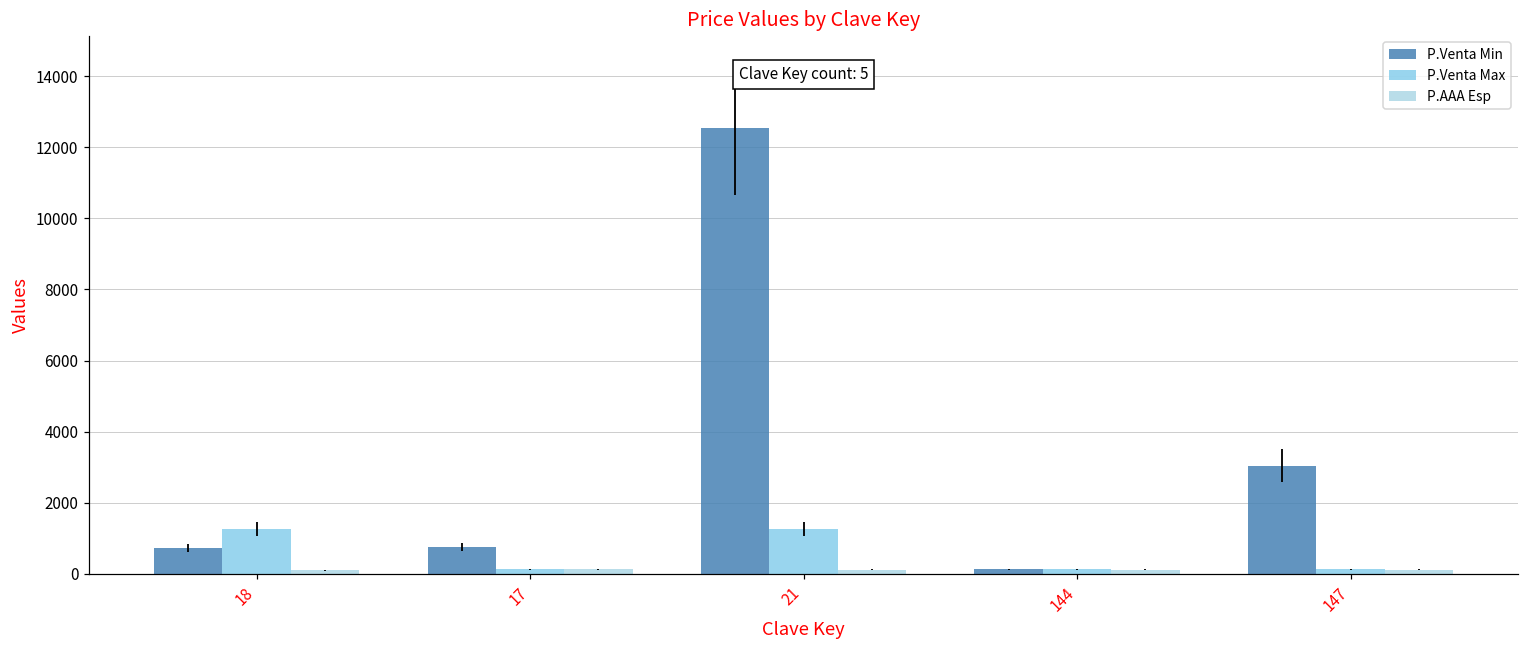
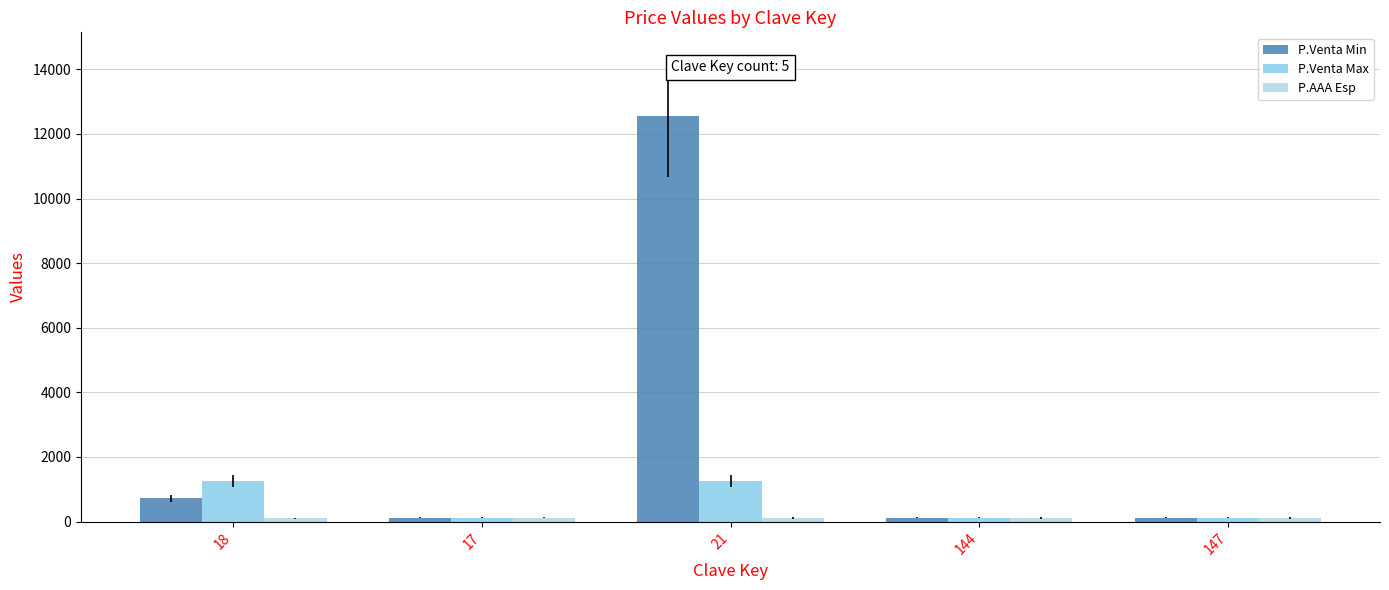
P.Venta Min, 17: 700 -> 100
P.Venta Min, 147: 3000 -> 100
